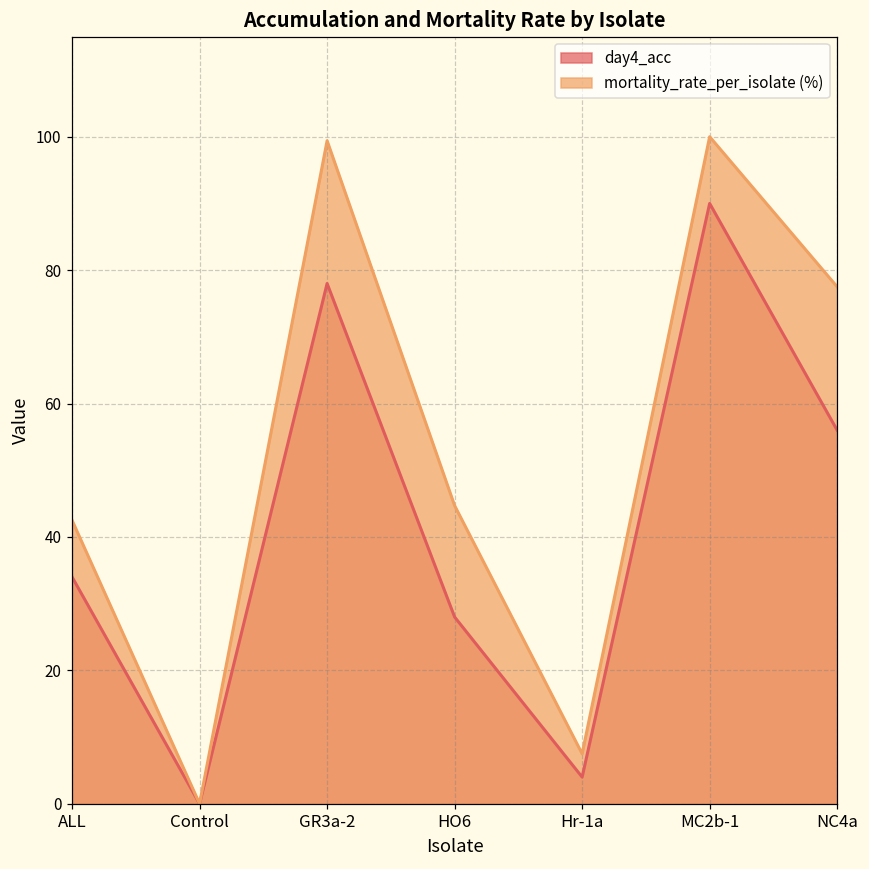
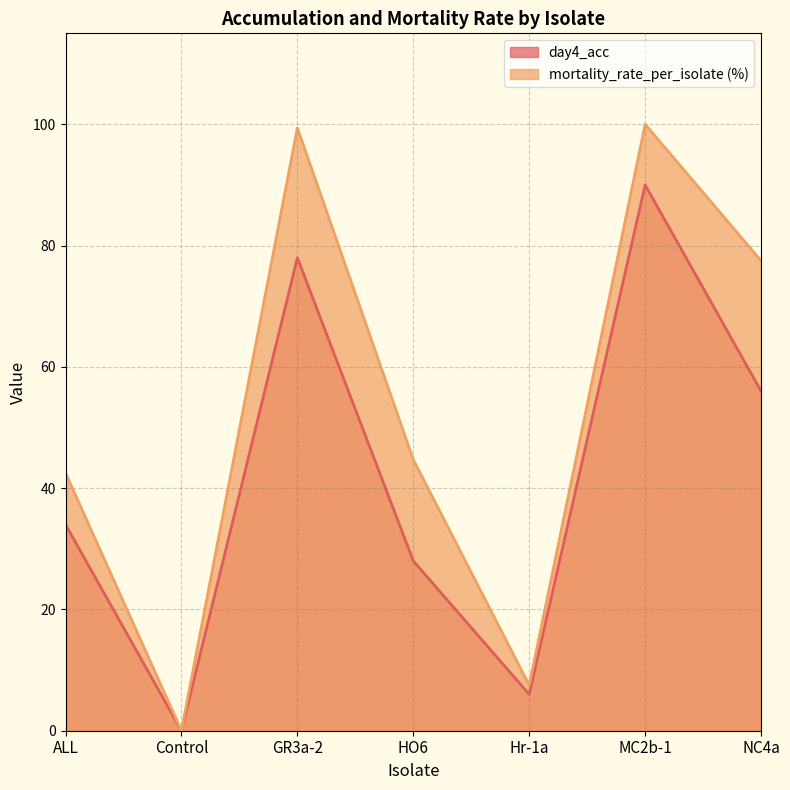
day4_acc, Hr-1a: 4 -> 6
